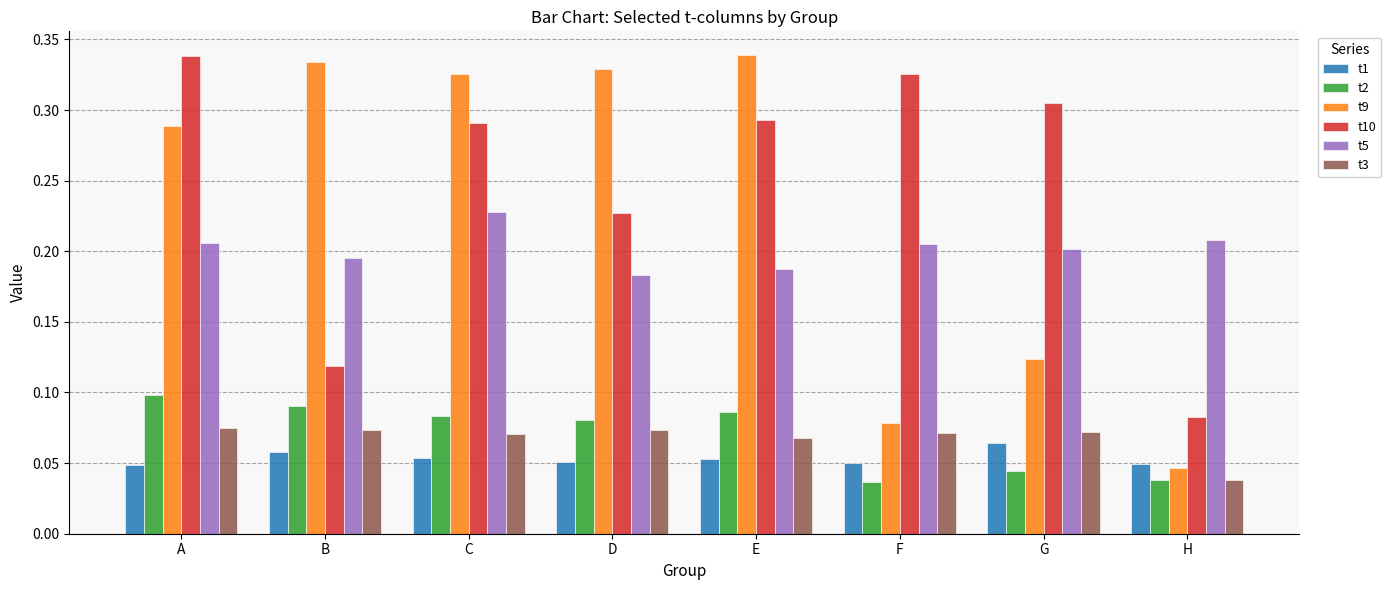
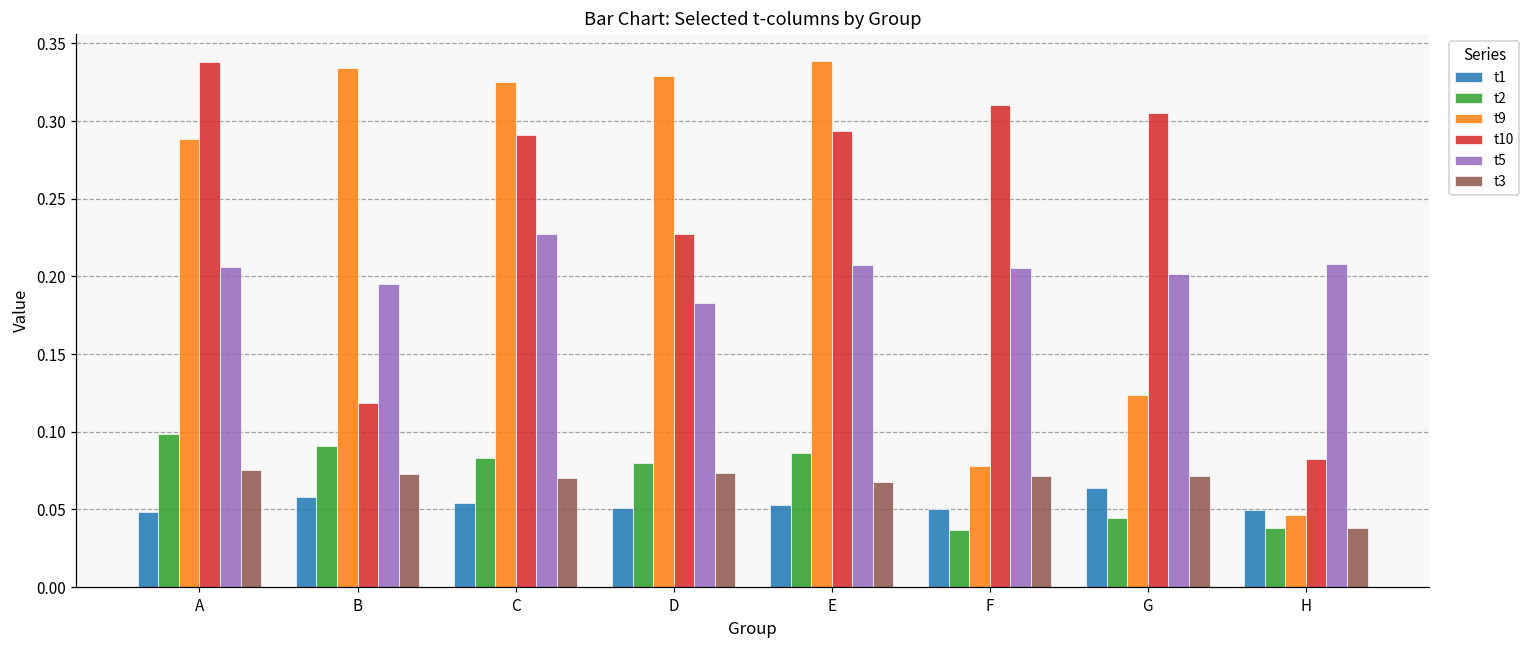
t5, E: 0.187 -> 0.207
t10, F: 0.326 -> 0.310
